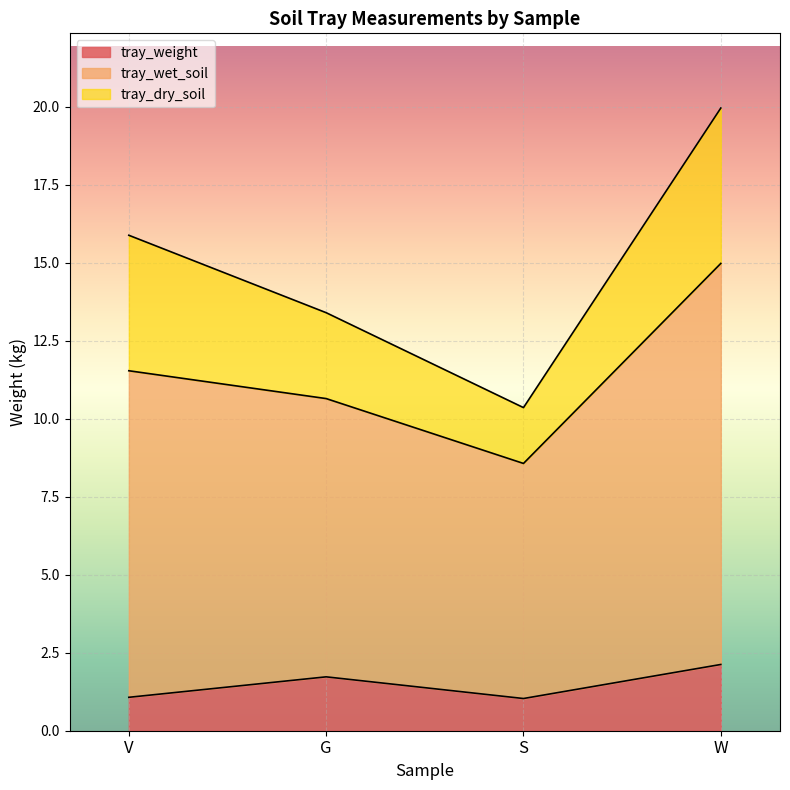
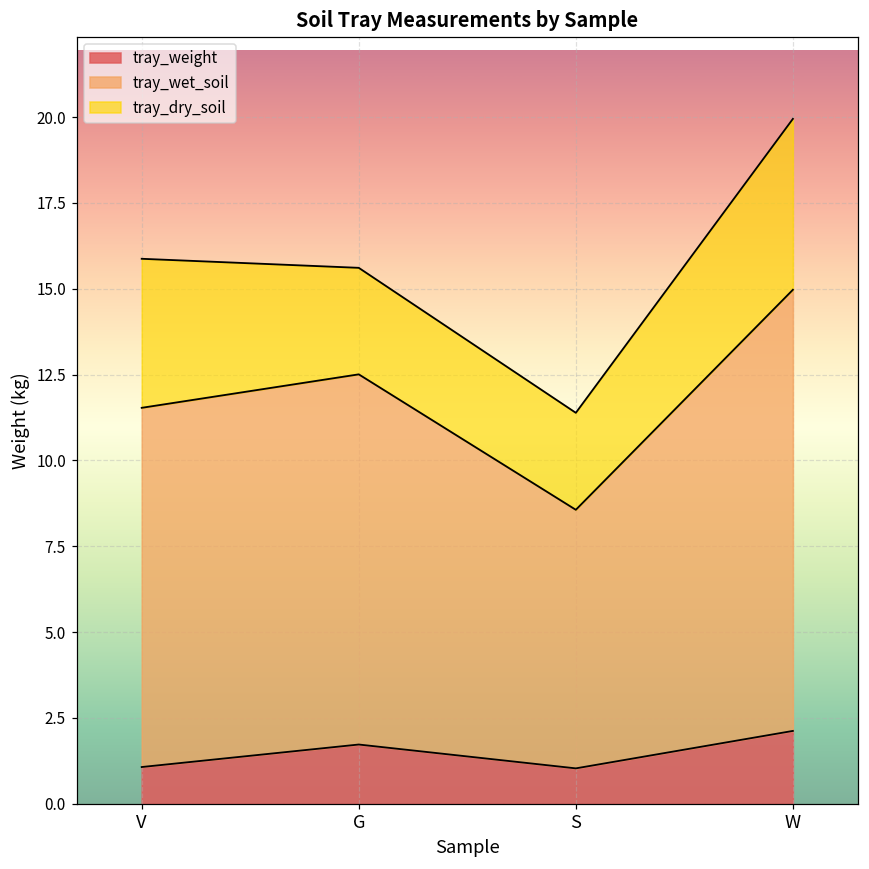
tray_wet_soil, G: 8.9 -> 10.8
tray_dry_soil, G: 2.8 -> 3.1
tray_dry_soil, S: 1.8 -> 2.8
